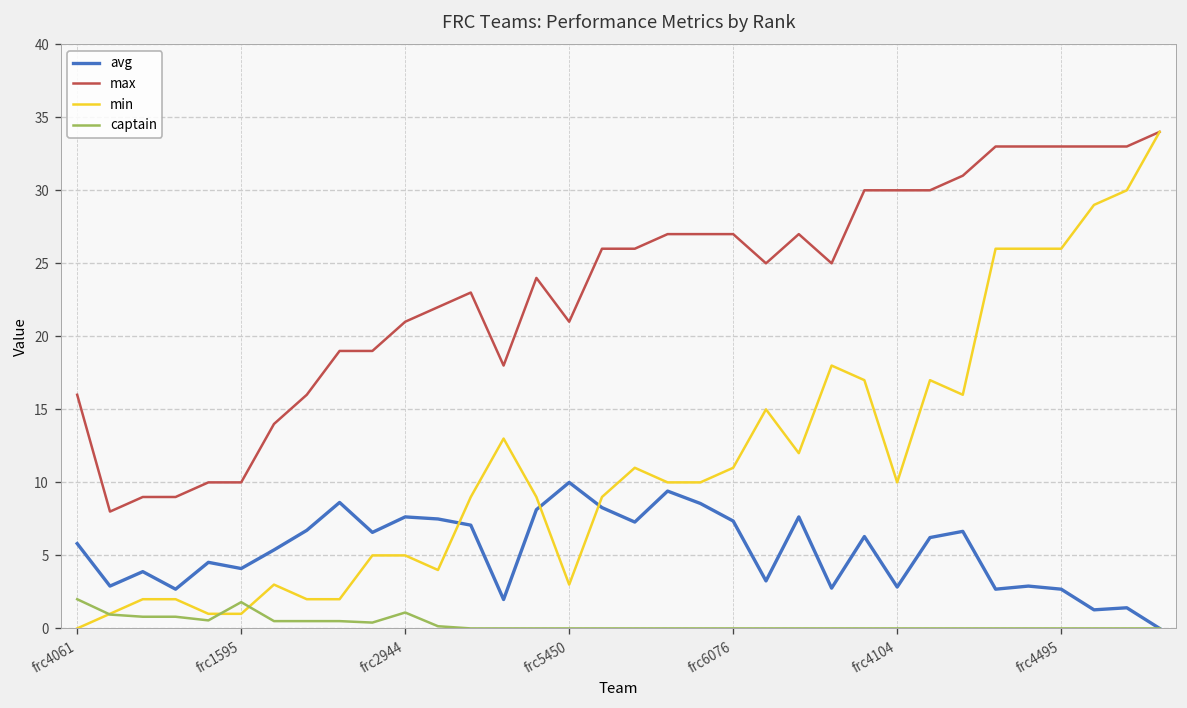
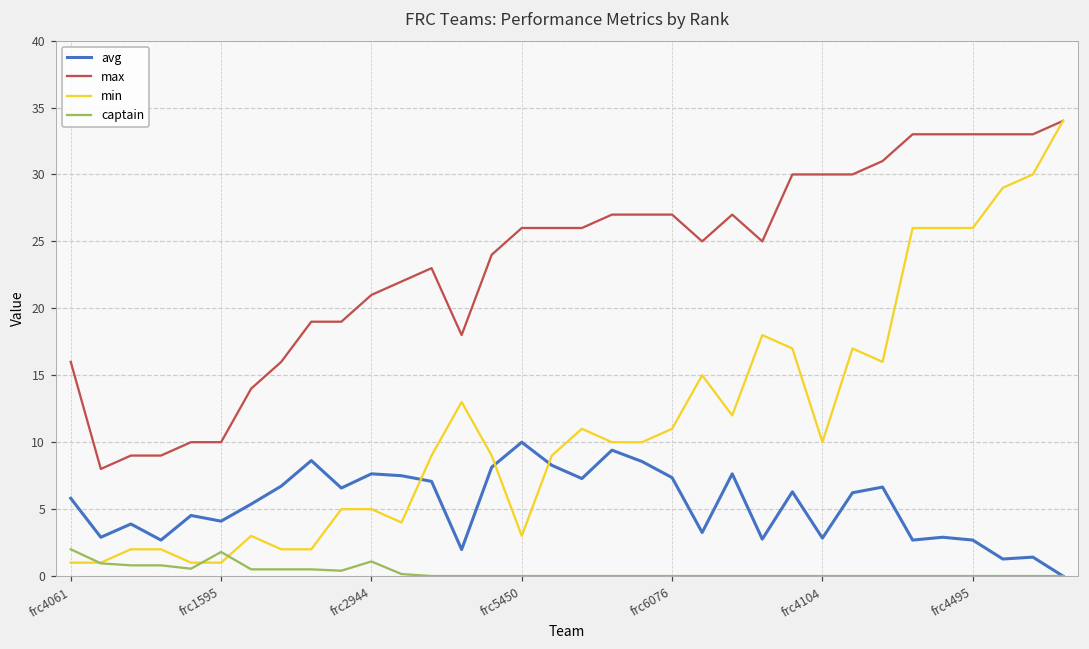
min, frc4061: 0 -> 1
max, frc5450: 21 -> 26
